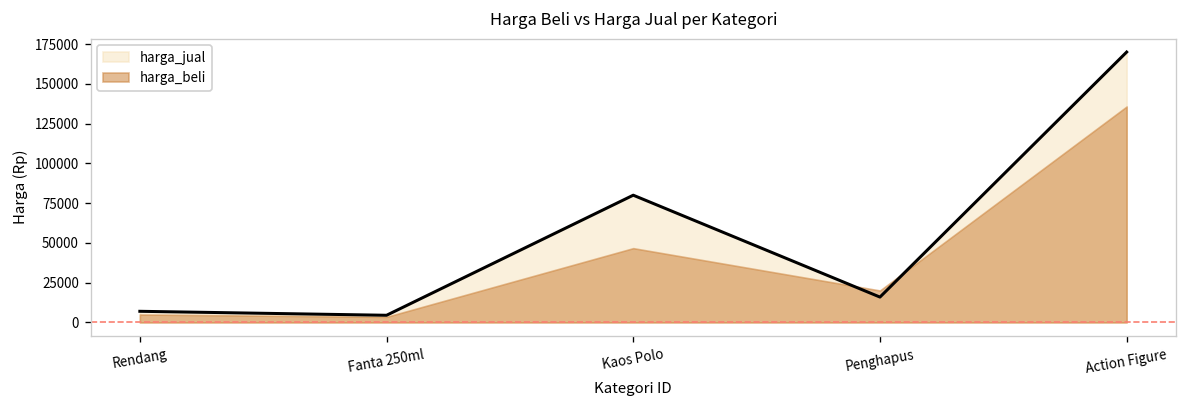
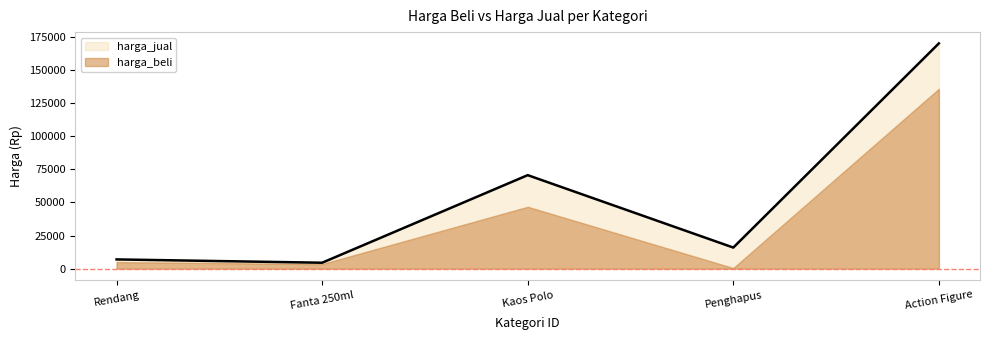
harga_jual, Kaos Polo: 80000 -> 71000
harga_beli, Penghapus: 20000 -> 1000
